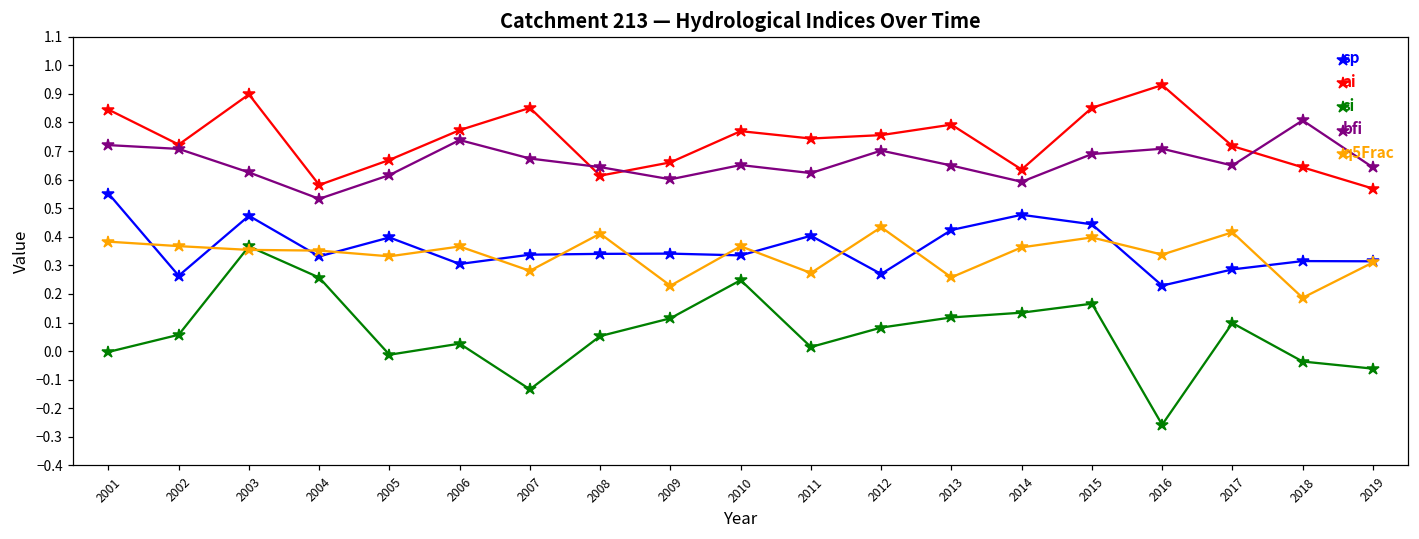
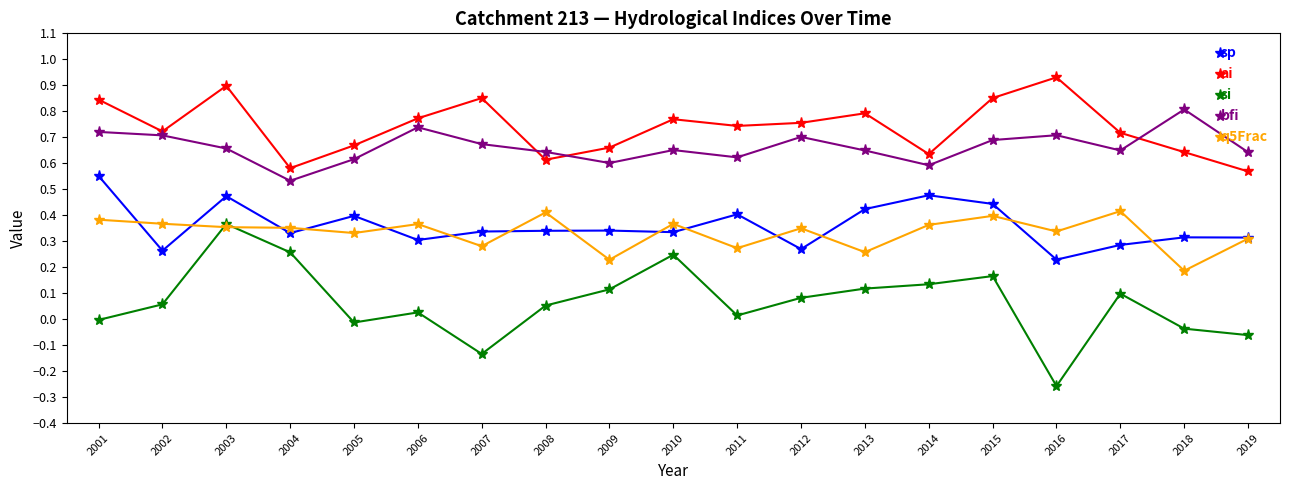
bfi, 2003: 0.63 -> 0.66
q5Frac, 2012: 0.43 -> 0.35
